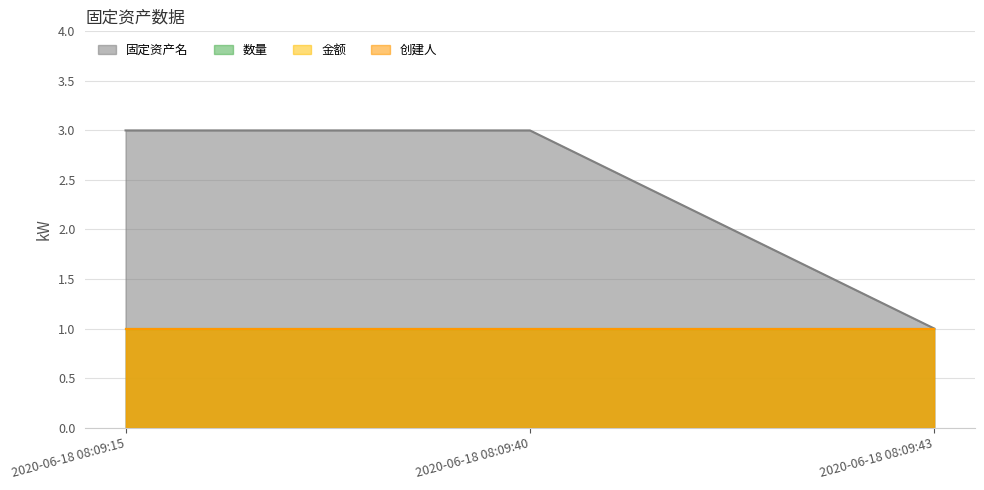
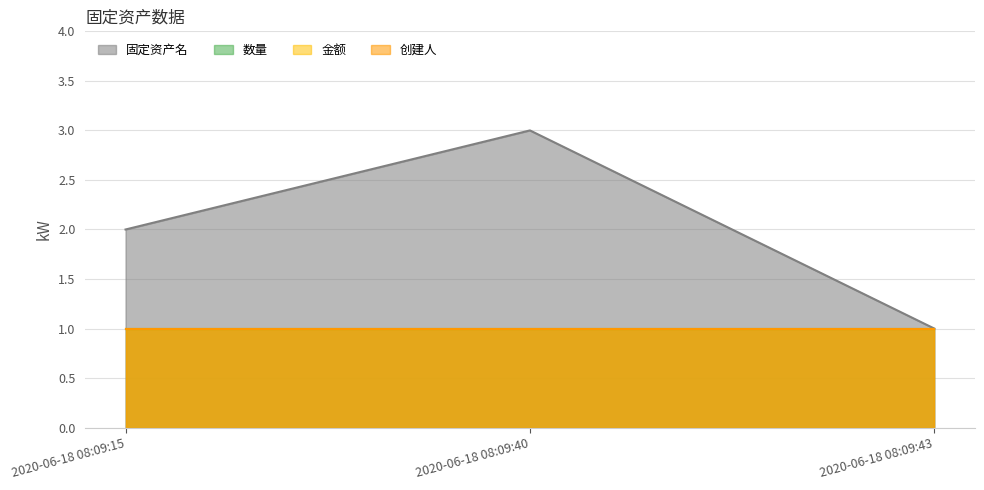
固定资产名, 2020-06-18 08:09:15: 3 -> 2
